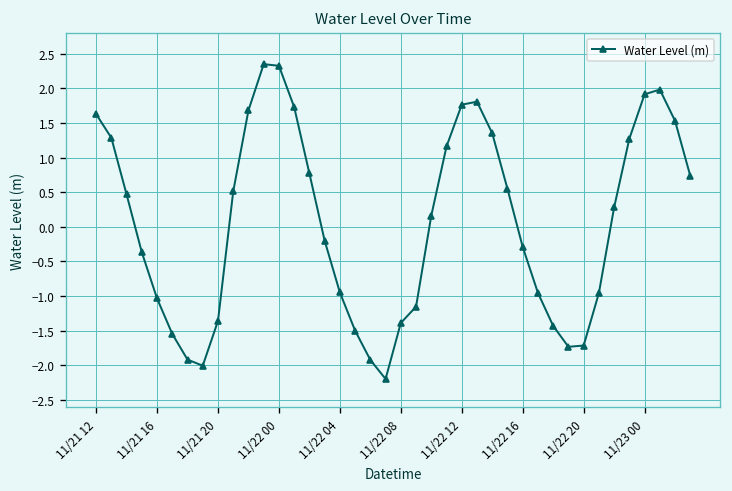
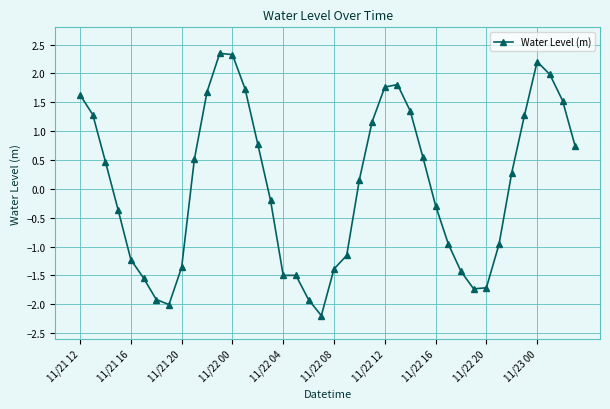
11/21 16: -1.0 -> -1.2
11/22 04: -0.9 -> -1.5
11/23 00: 1.9 -> 2.2
